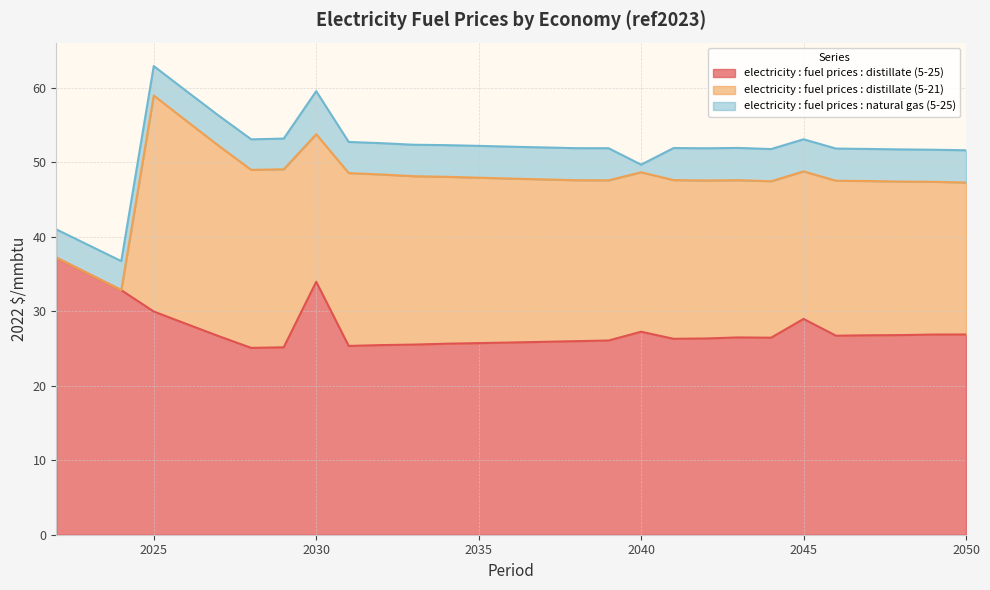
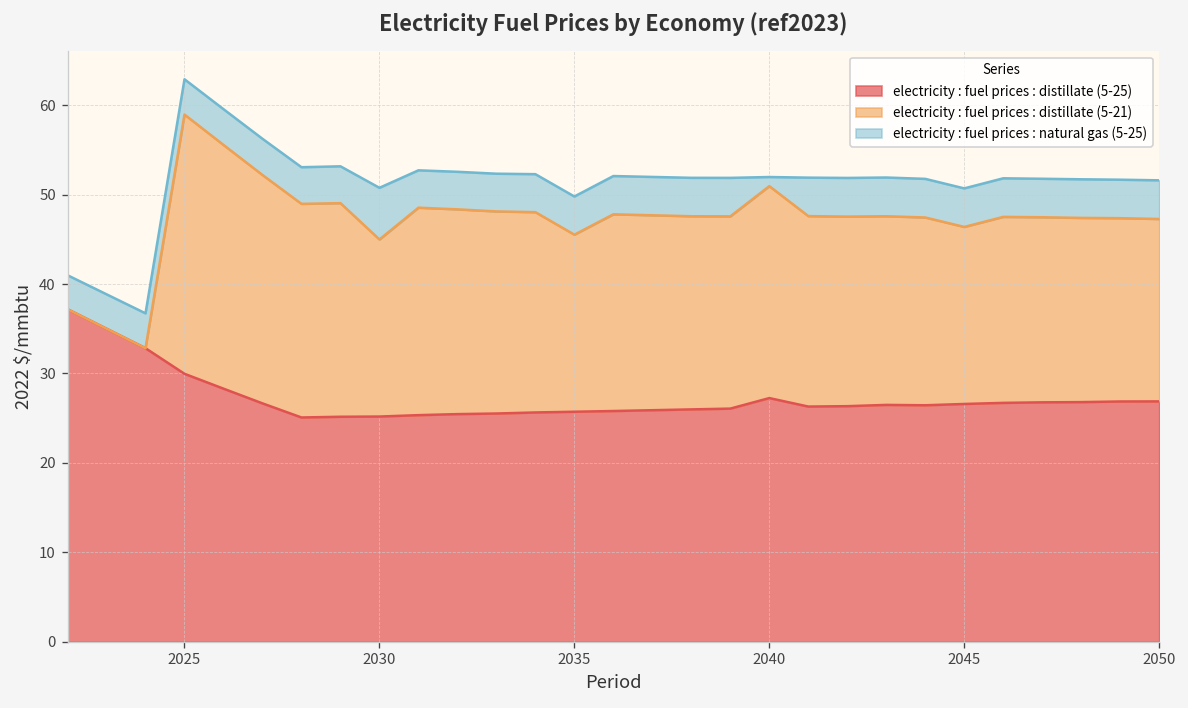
electricity : fuel prices : distillate (5-25), 2030: 34 -> 25
electricity : fuel prices : distillate (5-21), 2035: 22 -> 20
electricity : fuel prices : distillate (5-21), 2040: 21 -> 24
electricity : fuel prices : distillate (5-25), 2045: 29 -> 27
